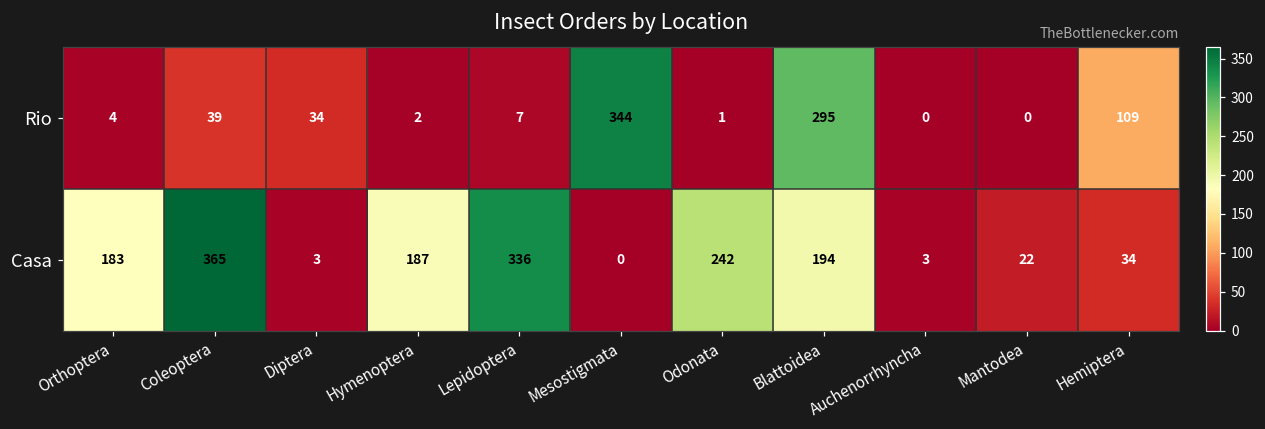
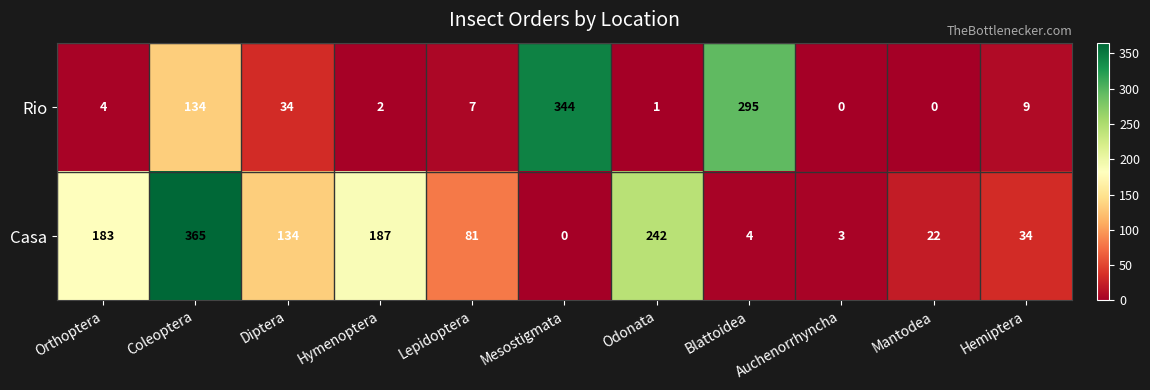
Rio, Coleoptera: 39 -> 134
Rio, Hemiptera: 109 -> 9
Casa, Diptera: 3 -> 134
Casa, Lepidoptera: 336 -> 81
Casa, Blattoidea: 194 -> 4
